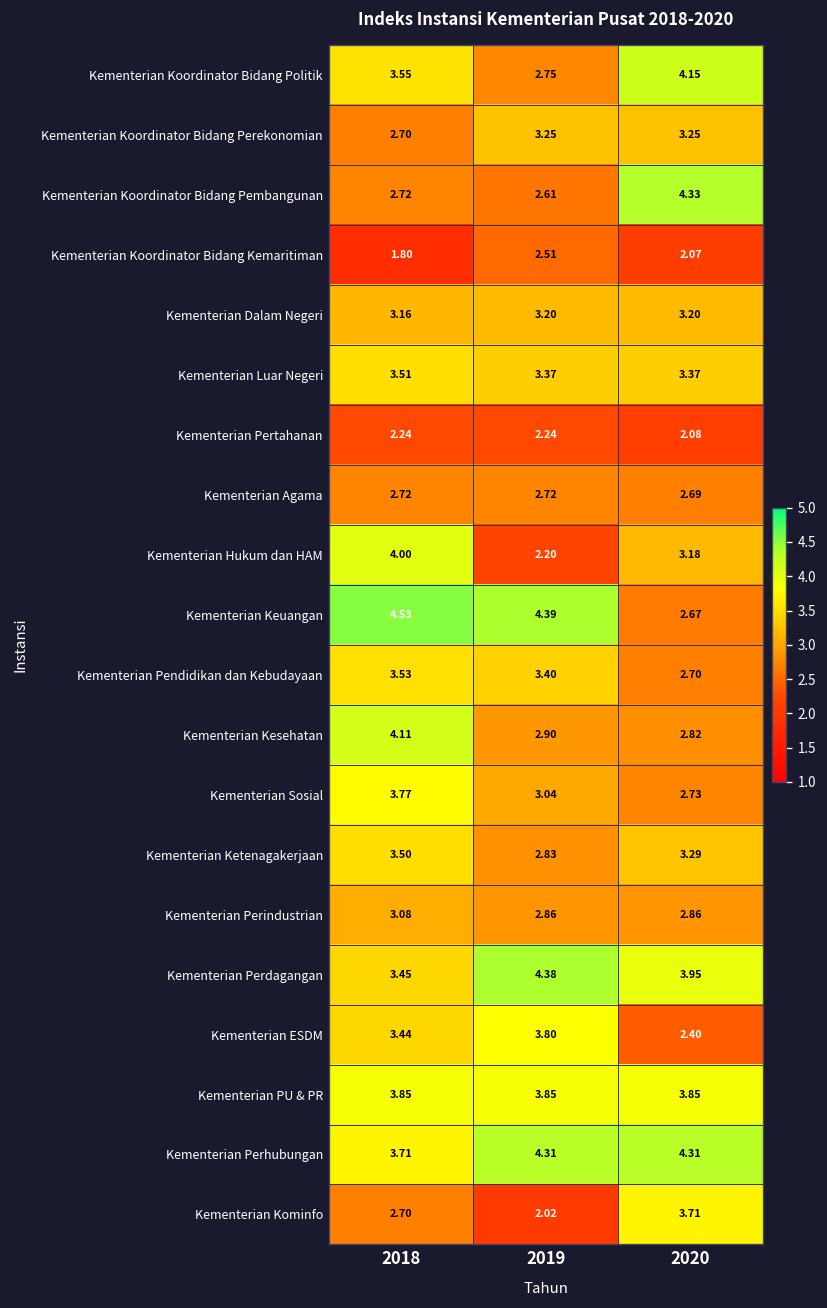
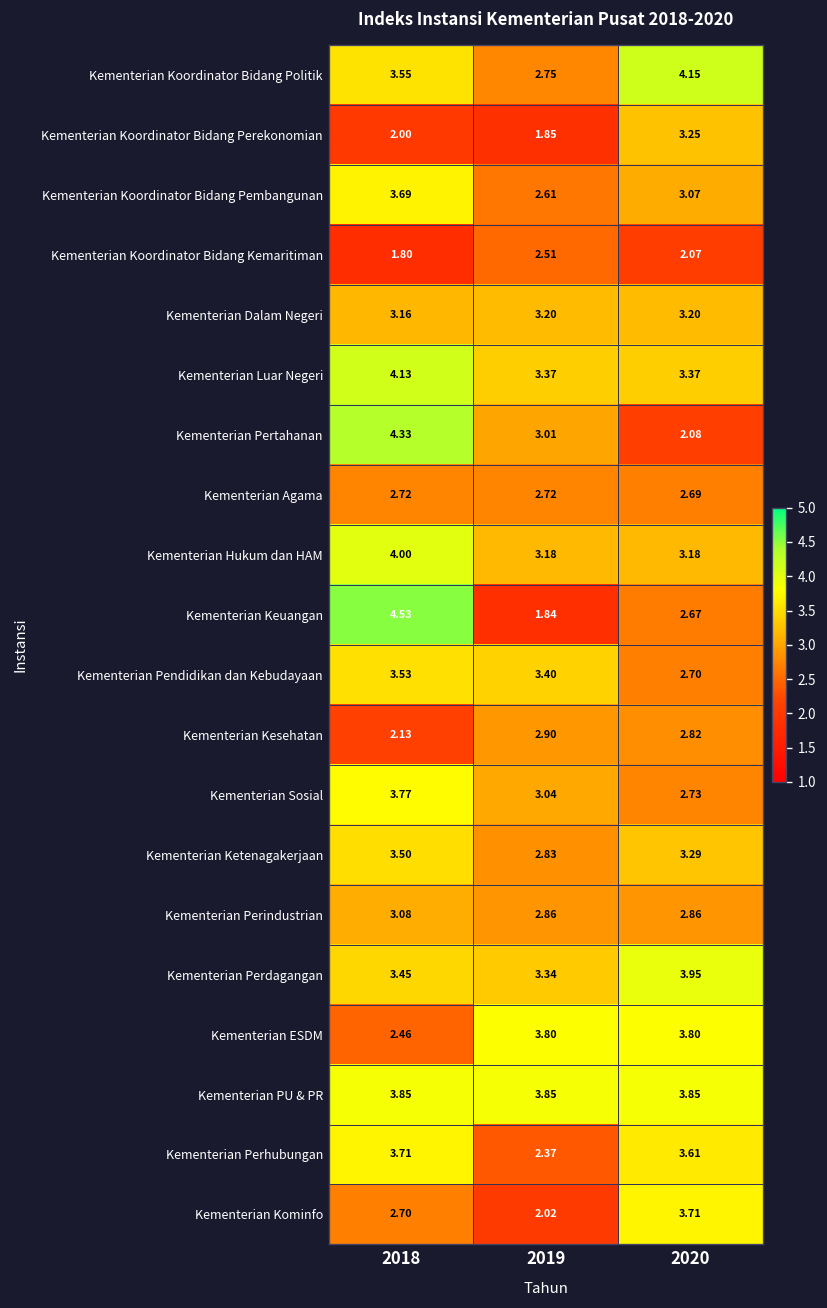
Kementerian Koordinator Bidang Perekonomian, 2018: 2.70 -> 2.00
Kementerian Koordinator Bidang Perekonomian, 2019: 3.25 -> 1.85
Kementerian Koordinator Bidang Pembangunan, 2018: 2.72 -> 3.69
Kementerian Koordinator Bidang Pembangunan, 2020: 4.33 -> 3.07
Kementerian Luar Negeri, 2018: 3.51 -> 4.13
Kementerian Pertahanan, 2018: 2.24 -> 4.33
Kementerian Pertahanan, 2019: 2.24 -> 3.01
Kementerian Hukum dan HAM, 2019: 2.20 -> 3.18
Kementerian Keuangan, 2019: 4.39 -> 1.84
Kementerian Kesehatan, 2018: 4.11 -> 2.13
Kementerian Perdagangan, 2019: 4.38 -> 3.34
Kementerian ESDM, 2018: 3.44 -> 2.46
Kementerian ESDM, 2020: 2.40 -> 3.80
Kementerian Perhubungan, 2019: 4.31 -> 2.37
Kementerian Perhubungan, 2020: 4.31 -> 3.61
